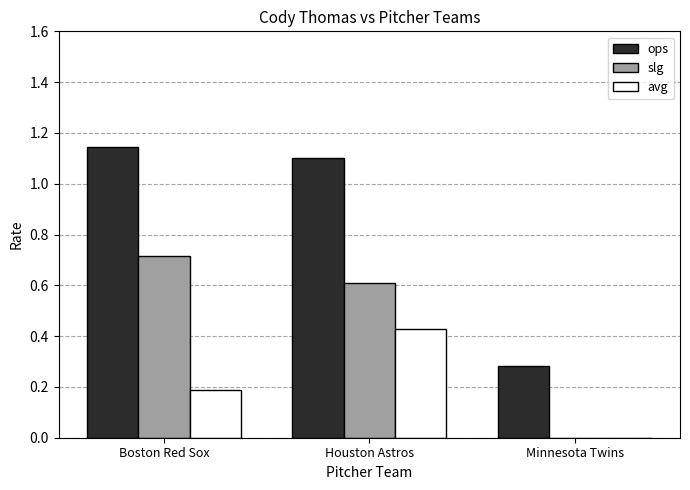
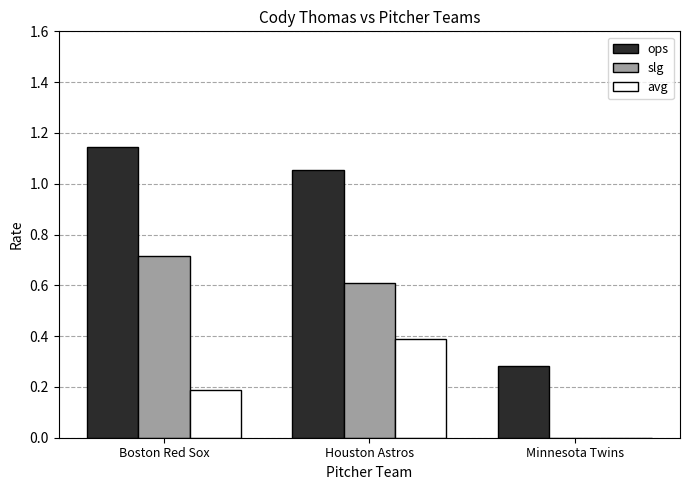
ops, Houston Astros: 1.10 -> 1.06
avg, Houston Astros: 0.43 -> 0.39
